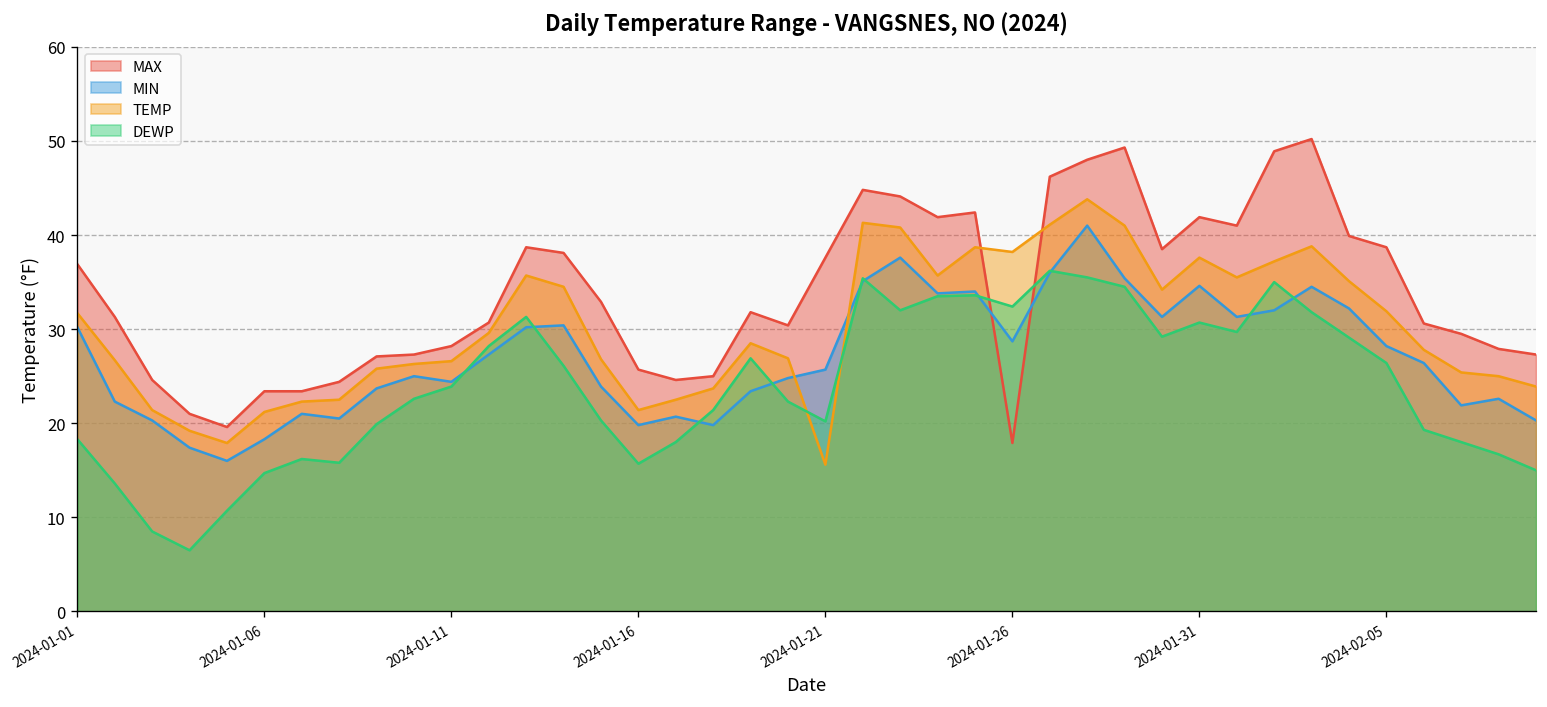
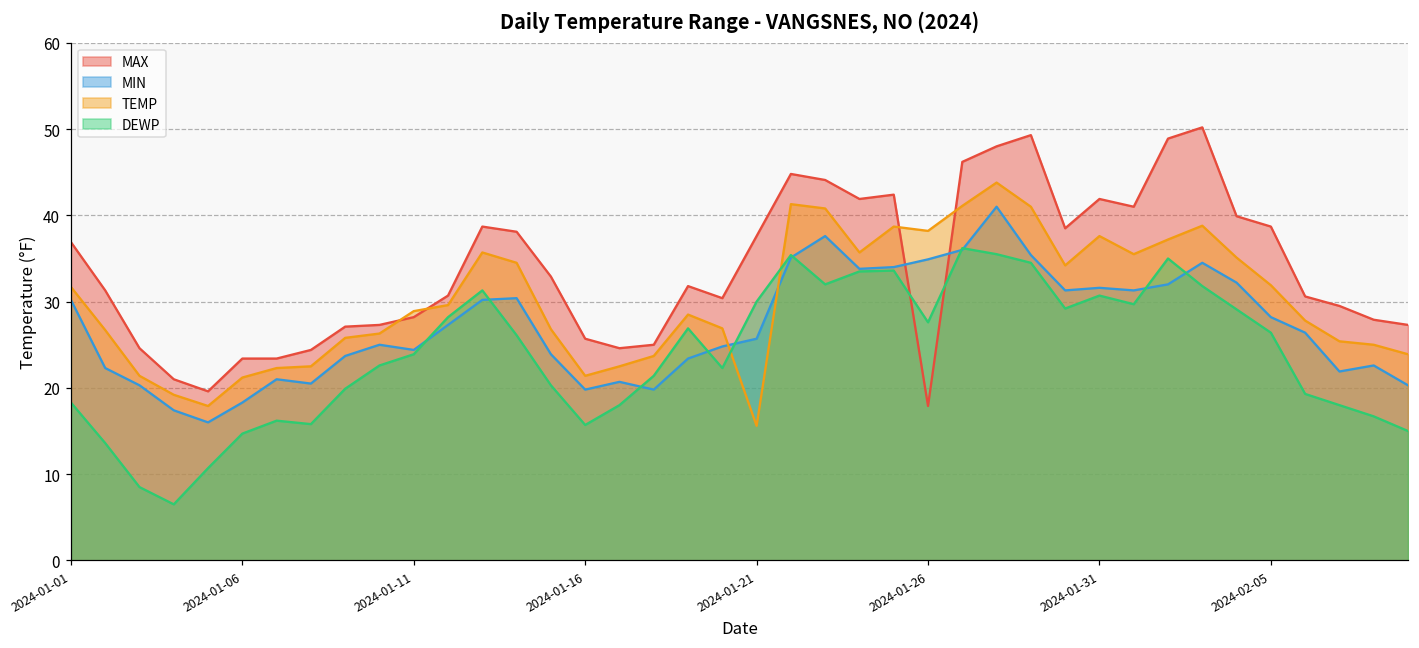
TEMP, 2024-01-11: 27 -> 29
DEWP, 2024-01-21: 20 -> 30
MIN, 2024-01-26: 29 -> 35
DEWP, 2024-01-26: 32 -> 28
MIN, 2024-01-31: 35 -> 32
